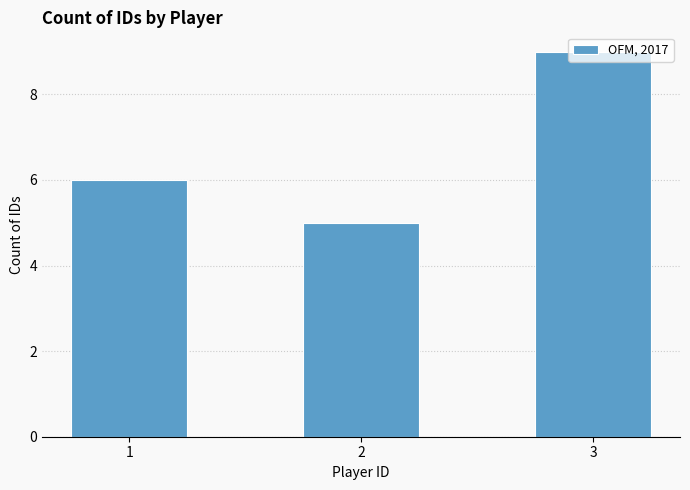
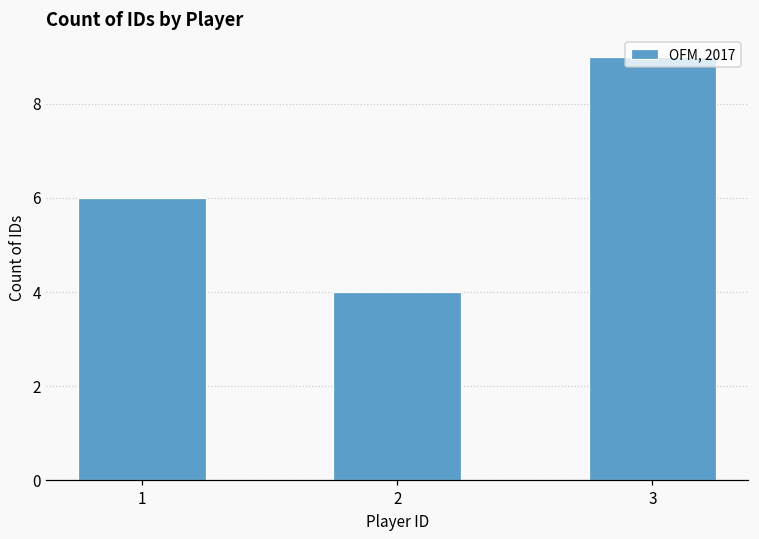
2: 5 -> 4
